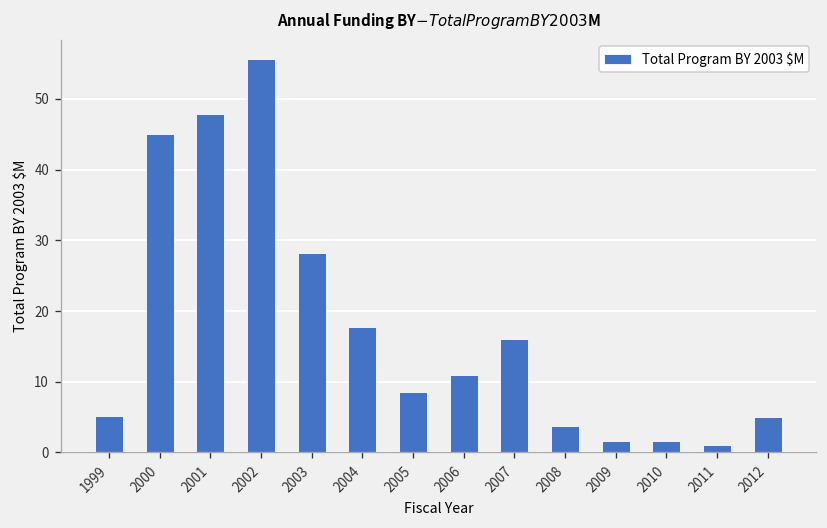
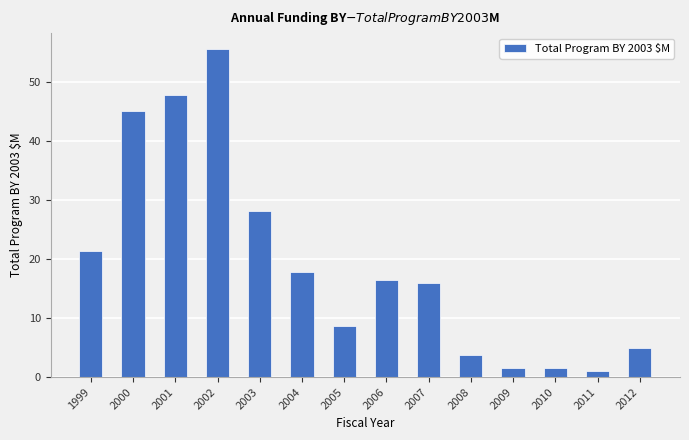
1999: 5 -> 21
2006: 11 -> 16
